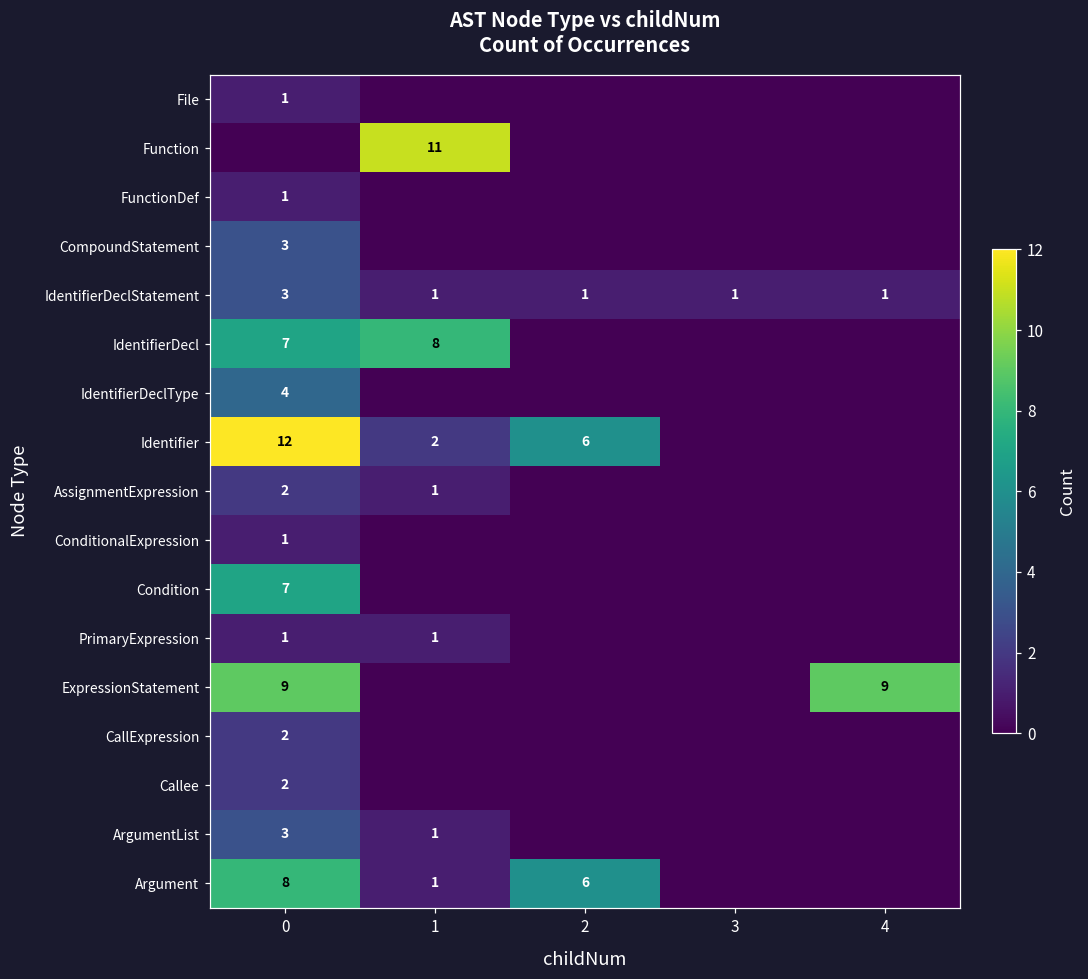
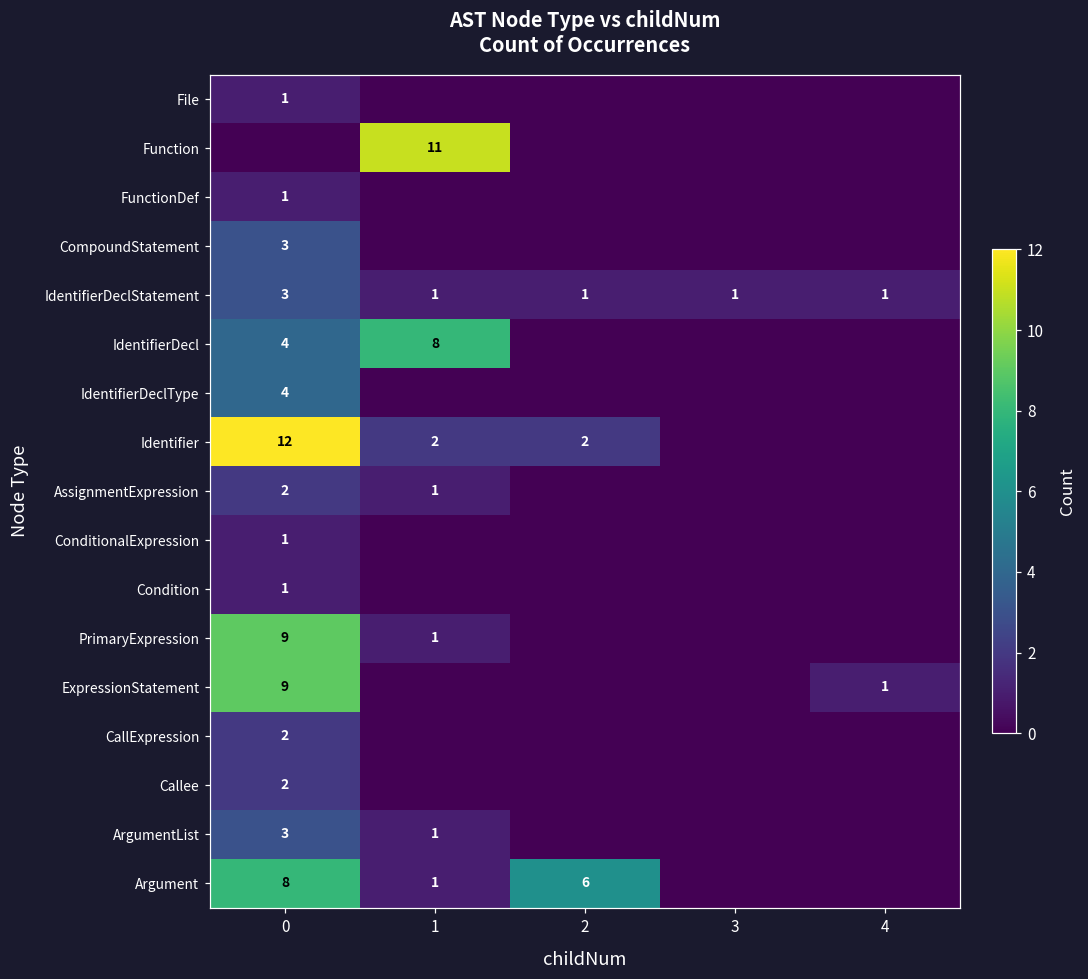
IdentifierDecl, 0: 7 -> 4
Identifier, 2: 6 -> 2
Condition, 0: 7 -> 1
PrimaryExpression, 0: 1 -> 9
ExpressionStatement, 4: 9 -> 1
